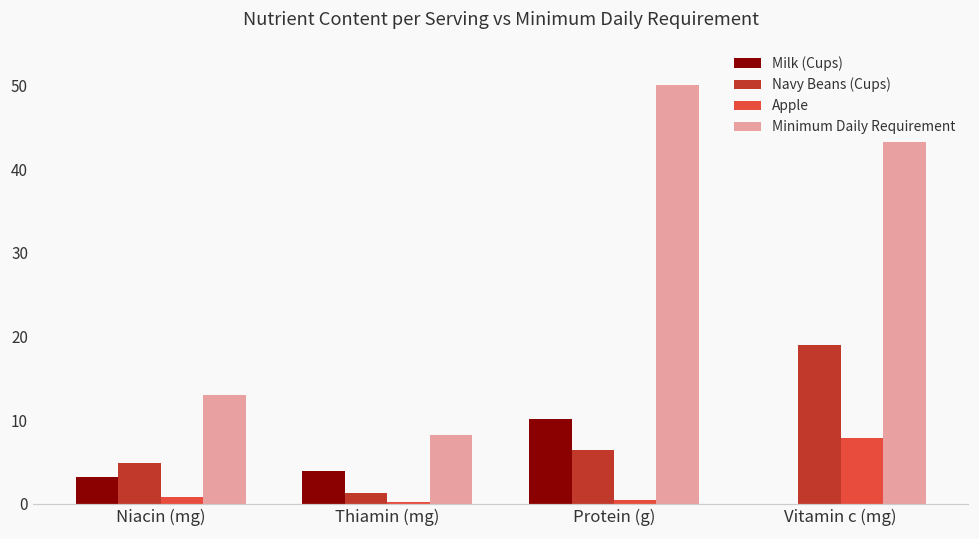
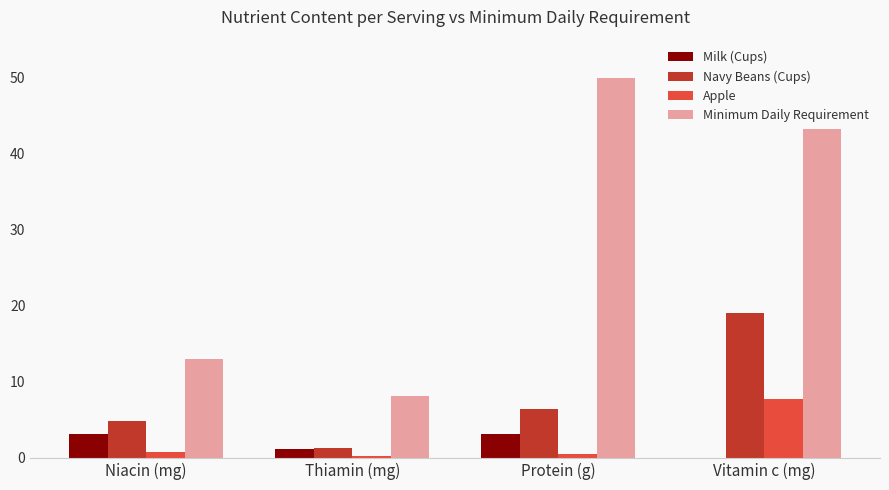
Milk (Cups), Thiamin (mg): 4 -> 1
Milk (Cups), Protein (g): 10 -> 3
